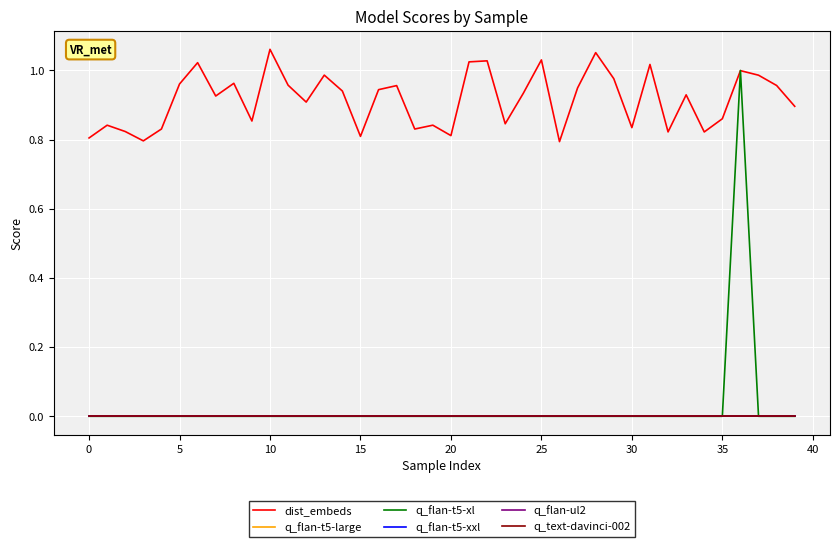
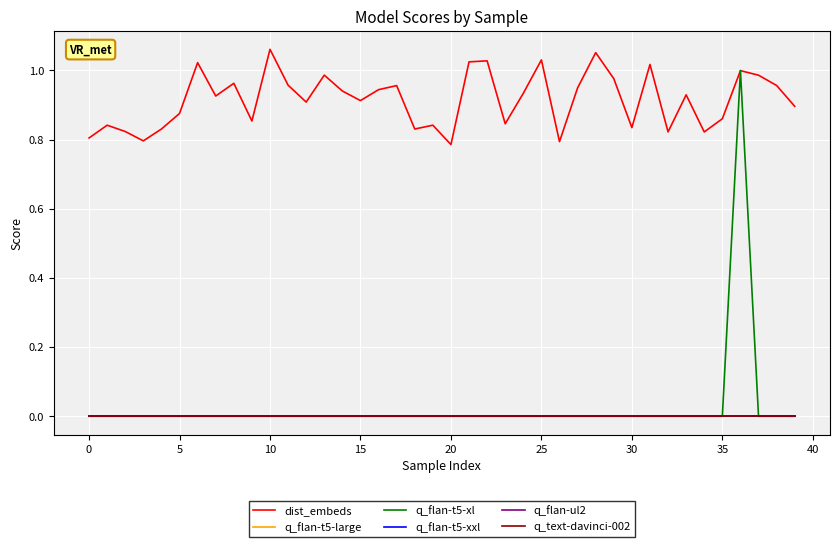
dist_embeds, 5: 0.96 -> 0.88
dist_embeds, 15: 0.81 -> 0.91
dist_embeds, 20: 0.81 -> 0.79
